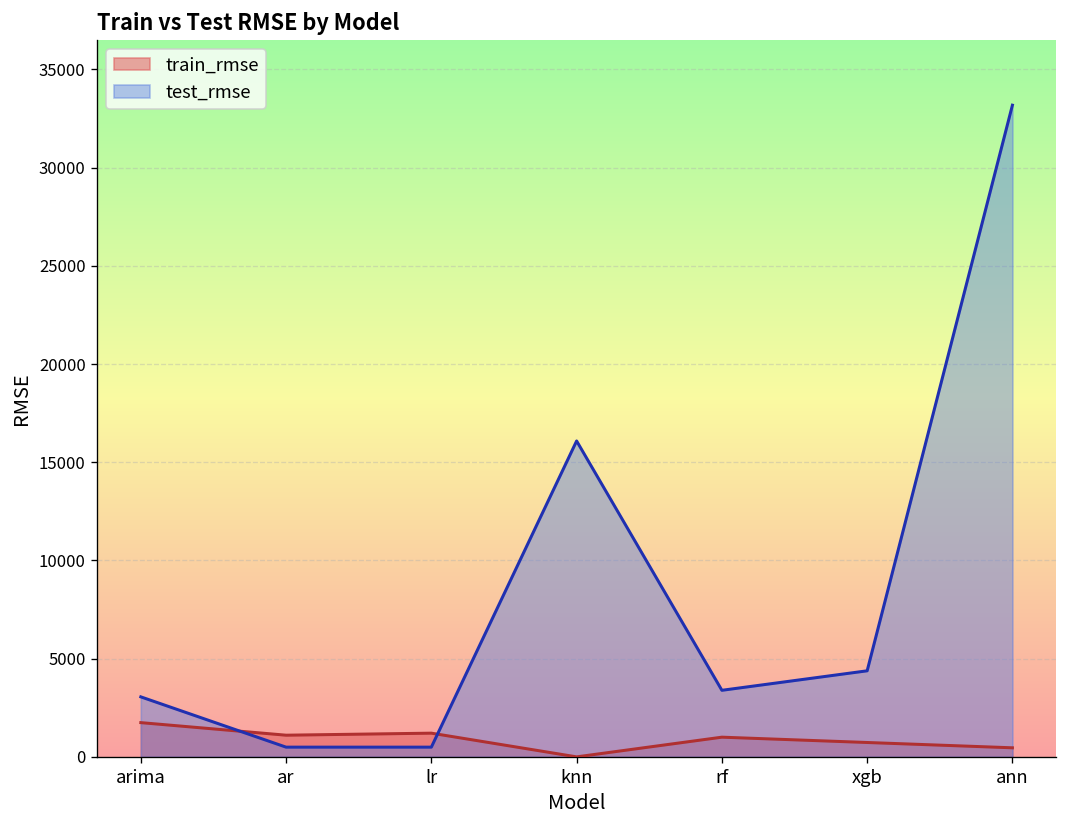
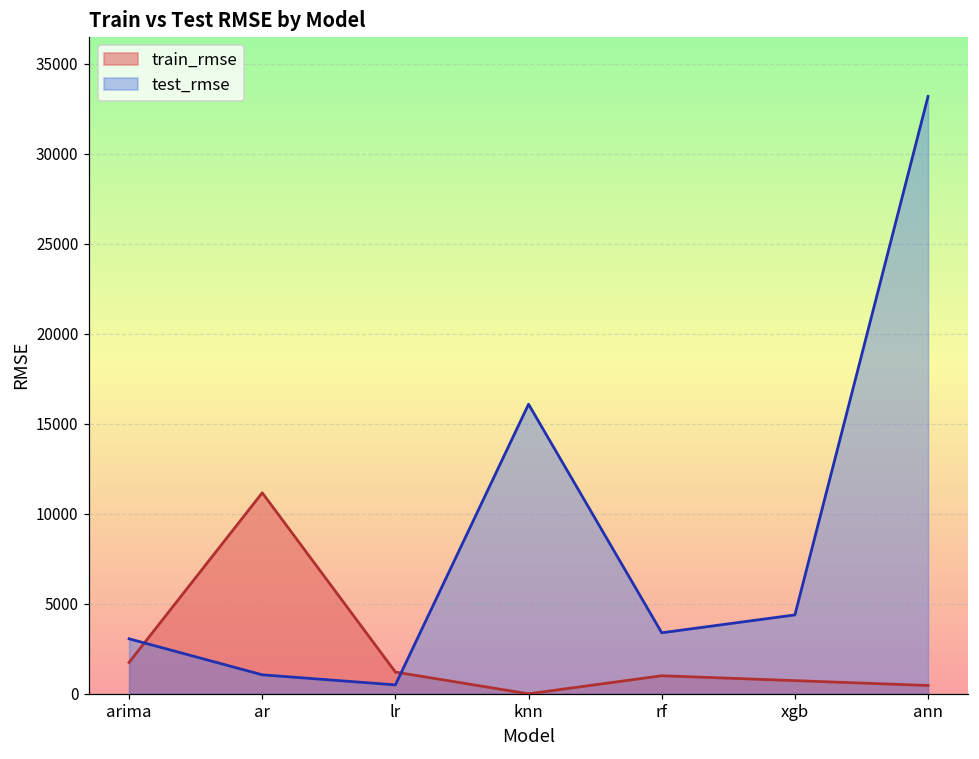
train_rmse, ar: 1100 -> 11200
test_rmse, ar: 500 -> 1100
